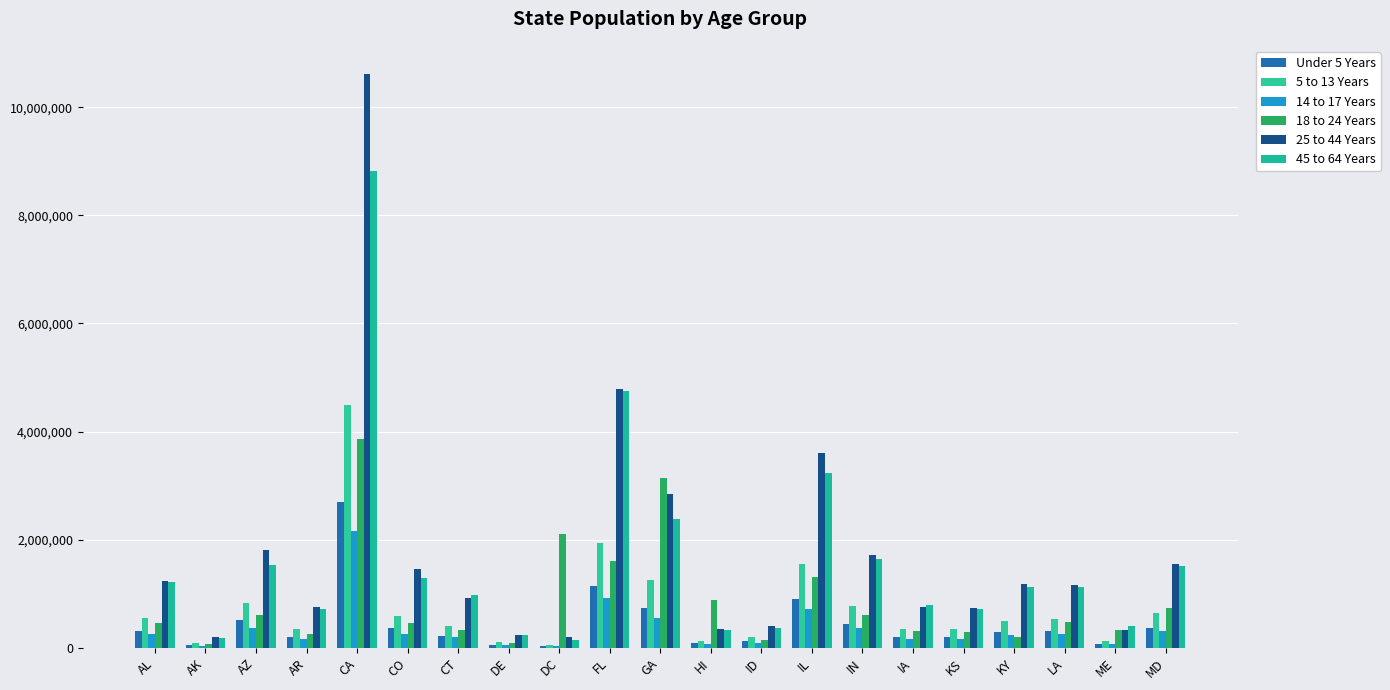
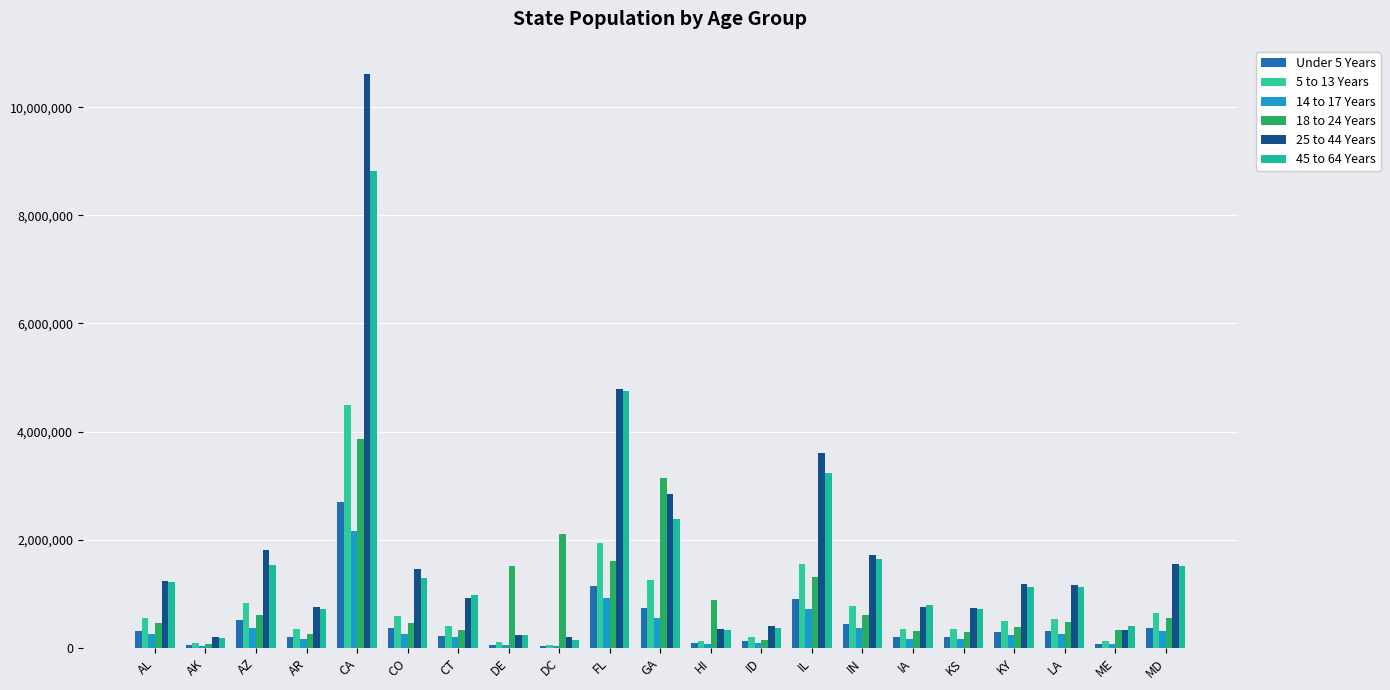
18 to 24 Years, DE: 100,000 -> 1,500,000
18 to 24 Years, KY: 200,000 -> 400,000
18 to 24 Years, MD: 700,000 -> 500,000
